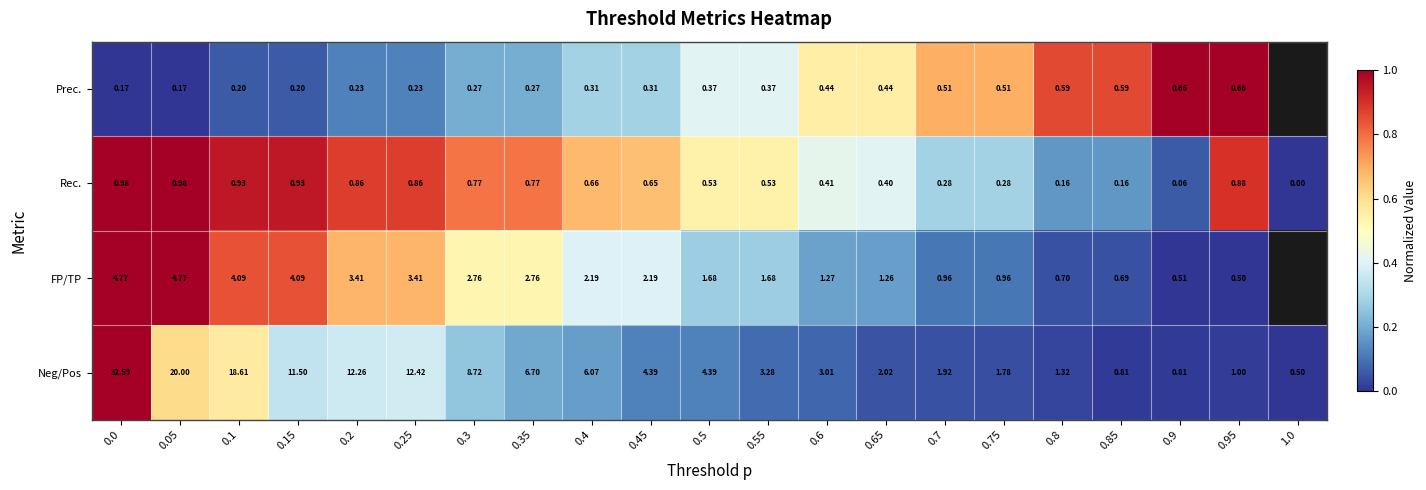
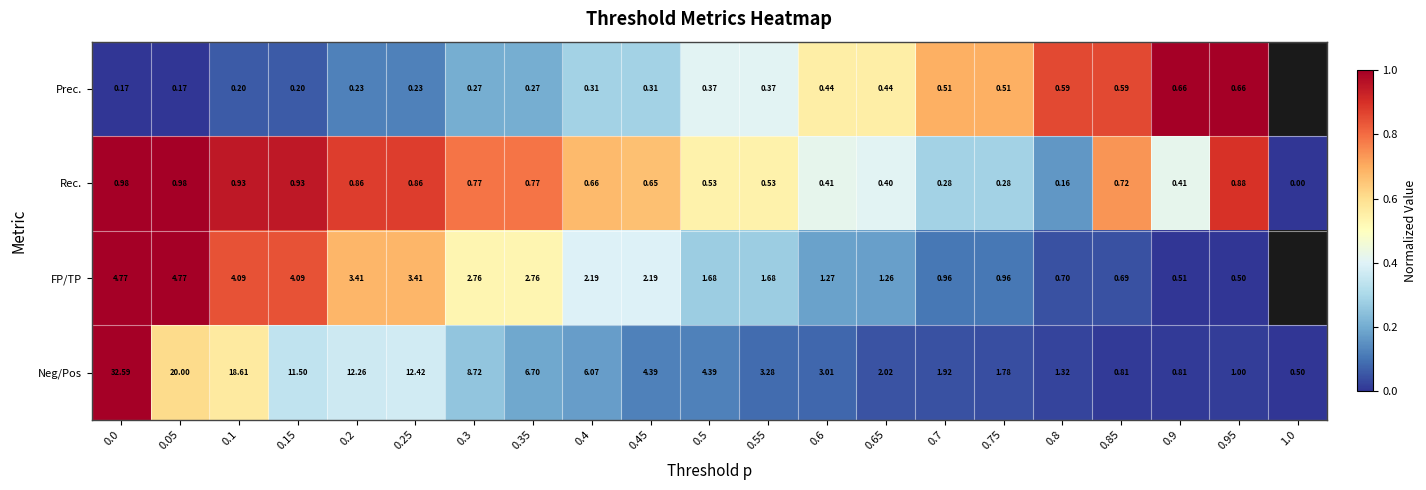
Rec., 0.85: 0.16 -> 0.72
Rec., 0.9: 0.06 -> 0.41
